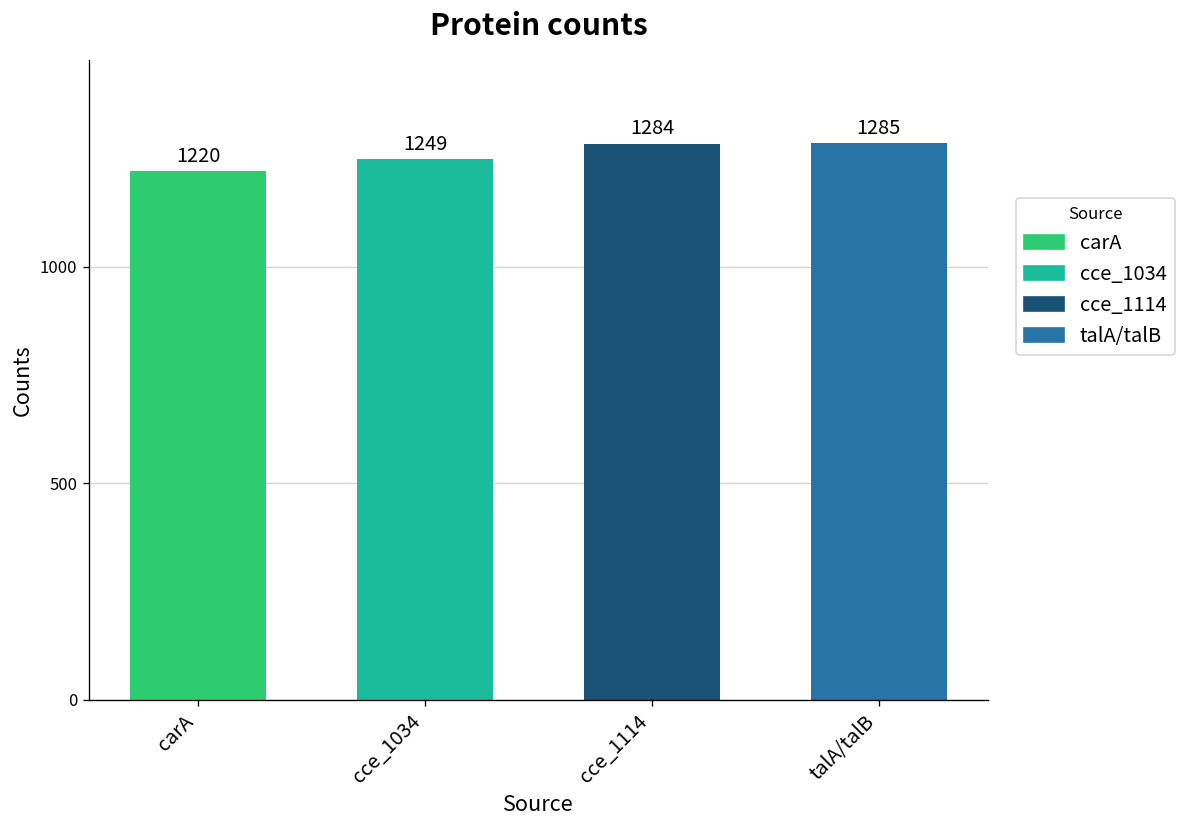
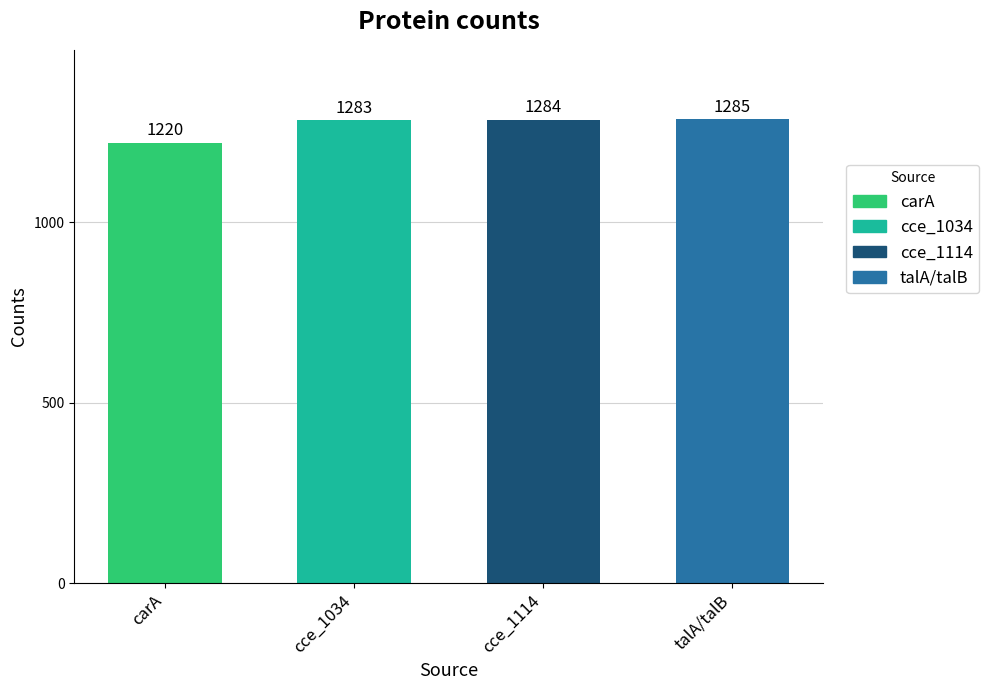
cce_1034: 1249 -> 1283
